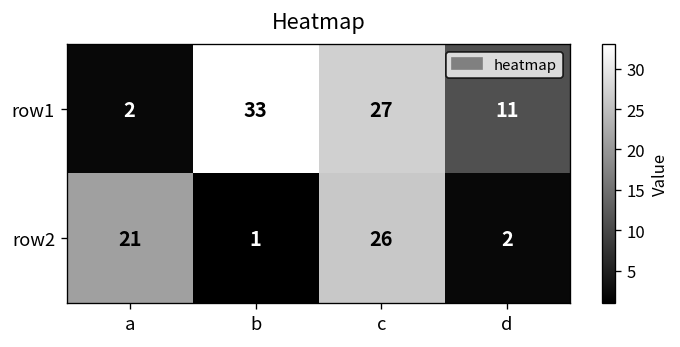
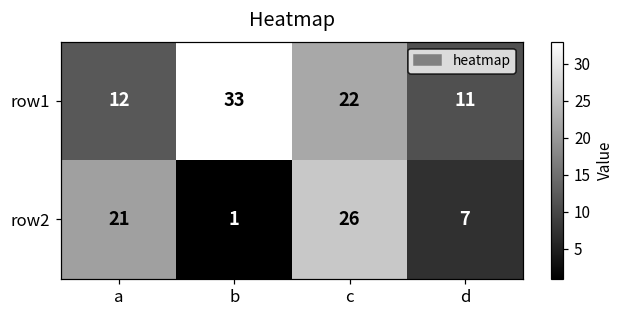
row1, a: 2 -> 12
row1, c: 27 -> 22
row2, d: 2 -> 7
